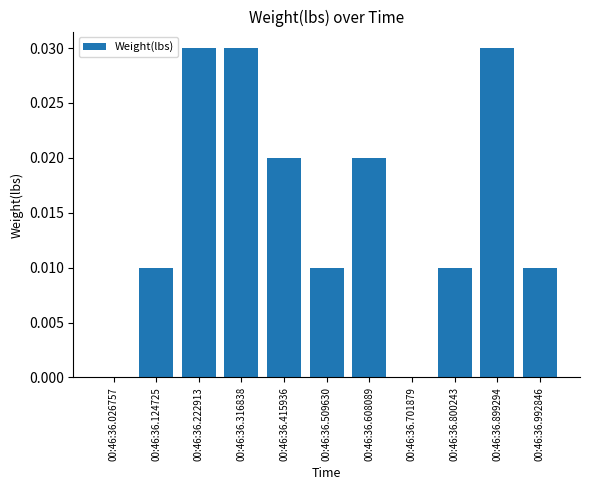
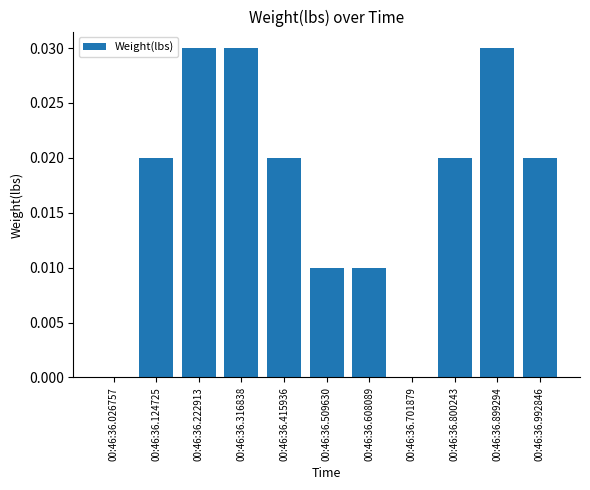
00:46:36.124725: 0.01 -> 0.02
00:46:36.608089: 0.02 -> 0.01
00:46:36.800243: 0.01 -> 0.02
00:46:36.992846: 0.01 -> 0.02
